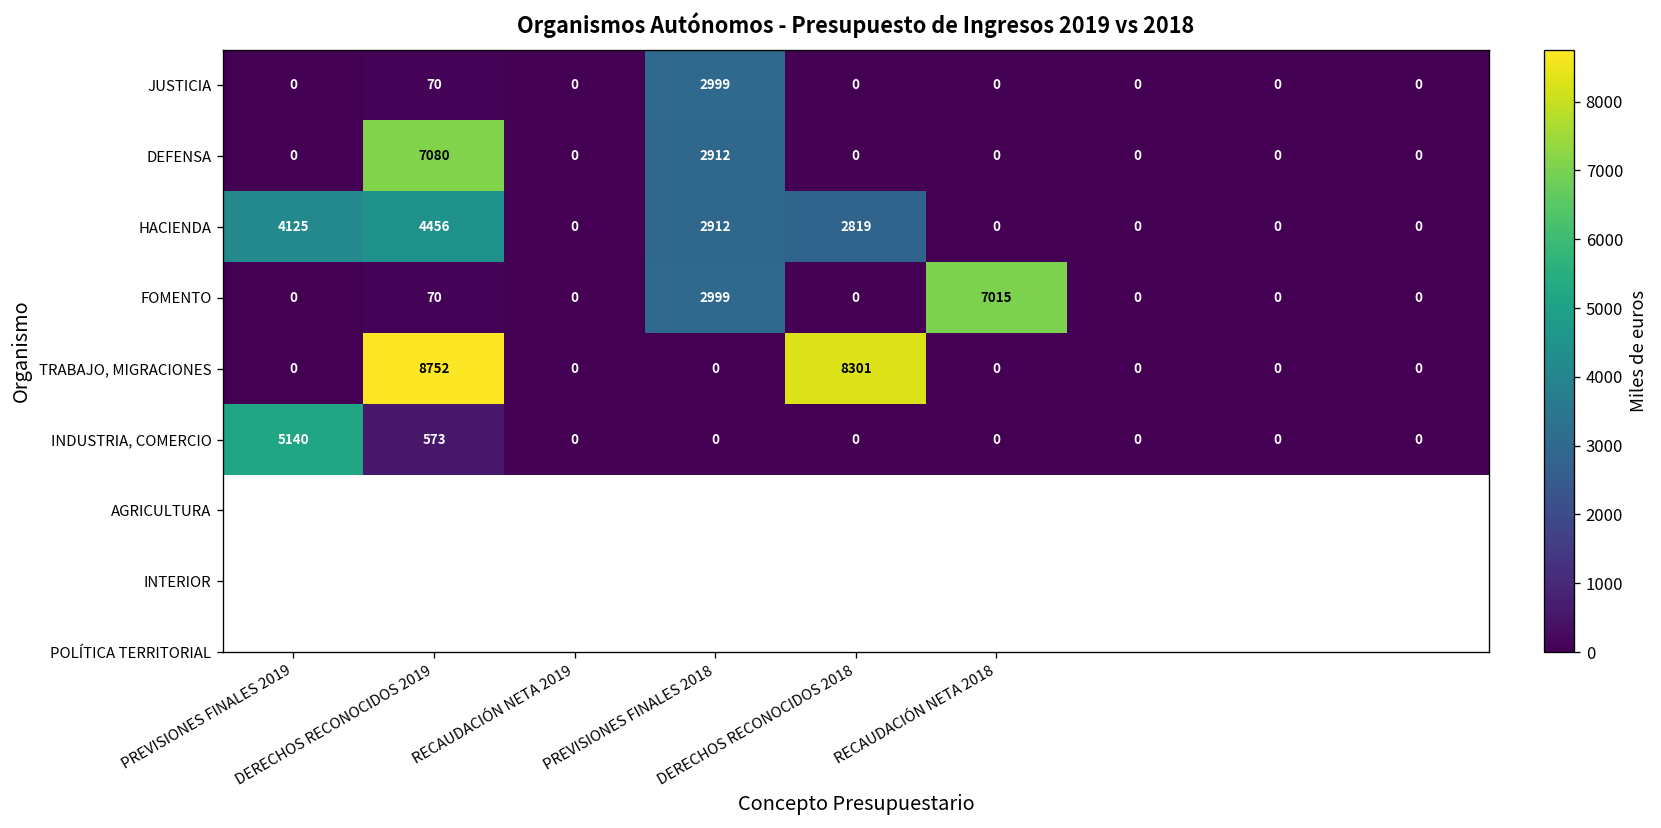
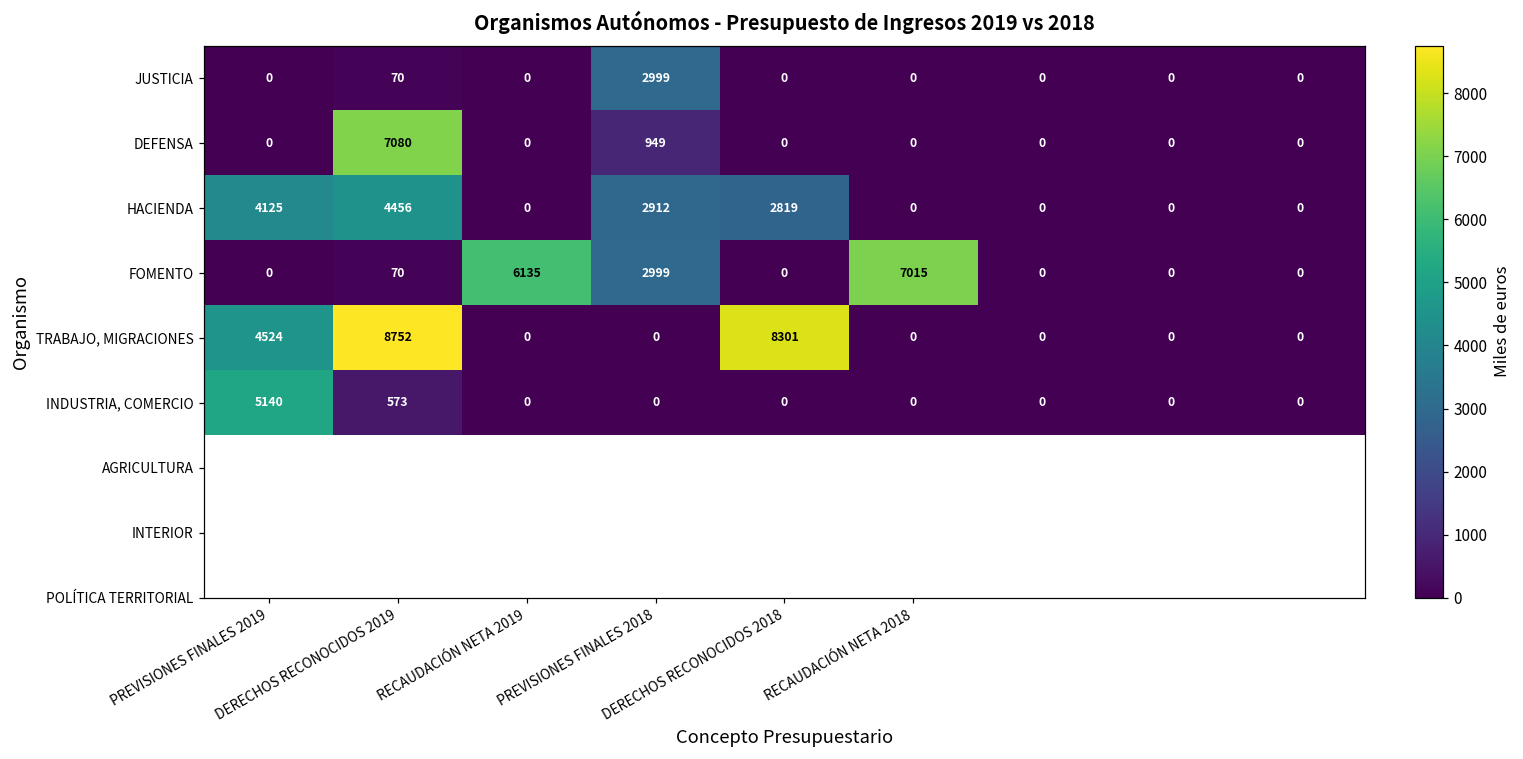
DEFENSA, PREVISIONES FINALES 2018: 2912 -> 949
FOMENTO, RECAUDACIÓN NETA 2019: 0 -> 6135
TRABAJO, MIGRACIONES, PREVISIONES FINALES 2019: 0 -> 4524
